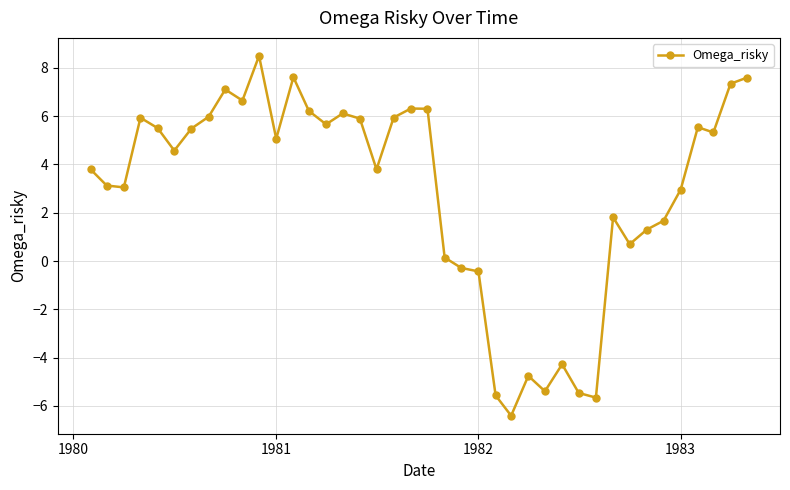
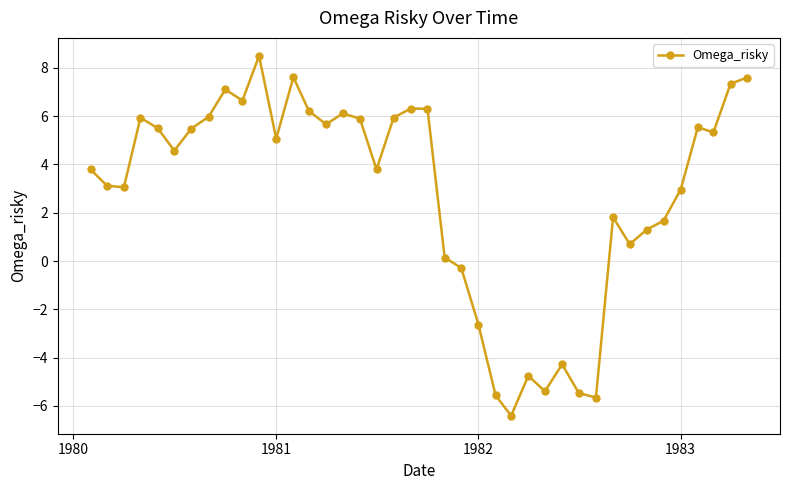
1982: -0.4 -> -2.6
